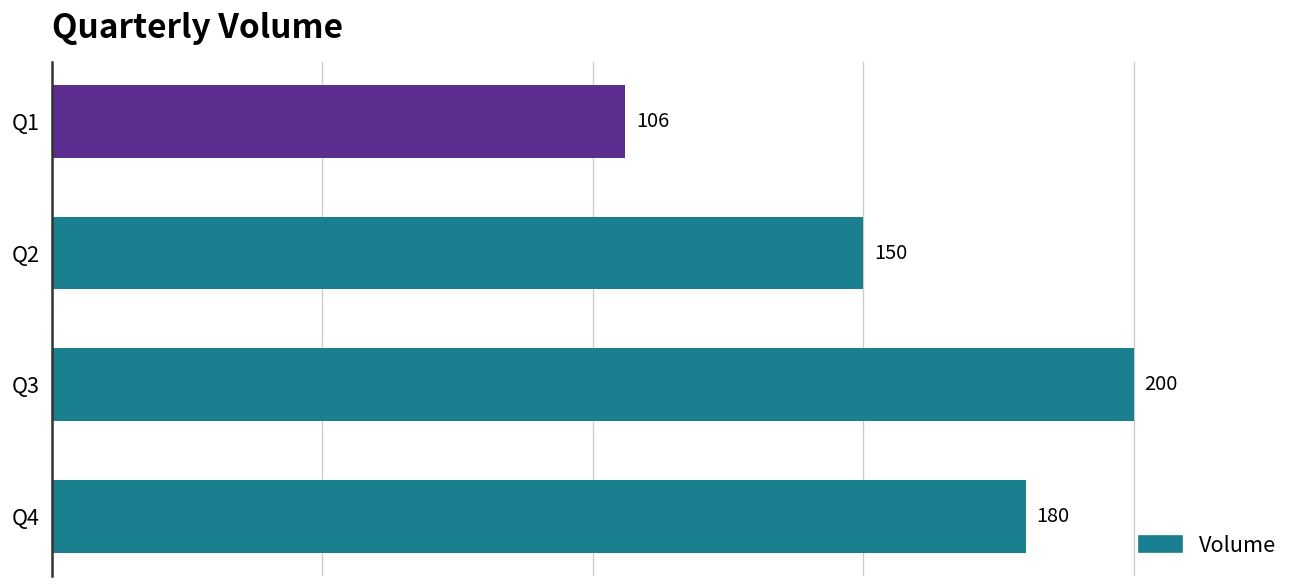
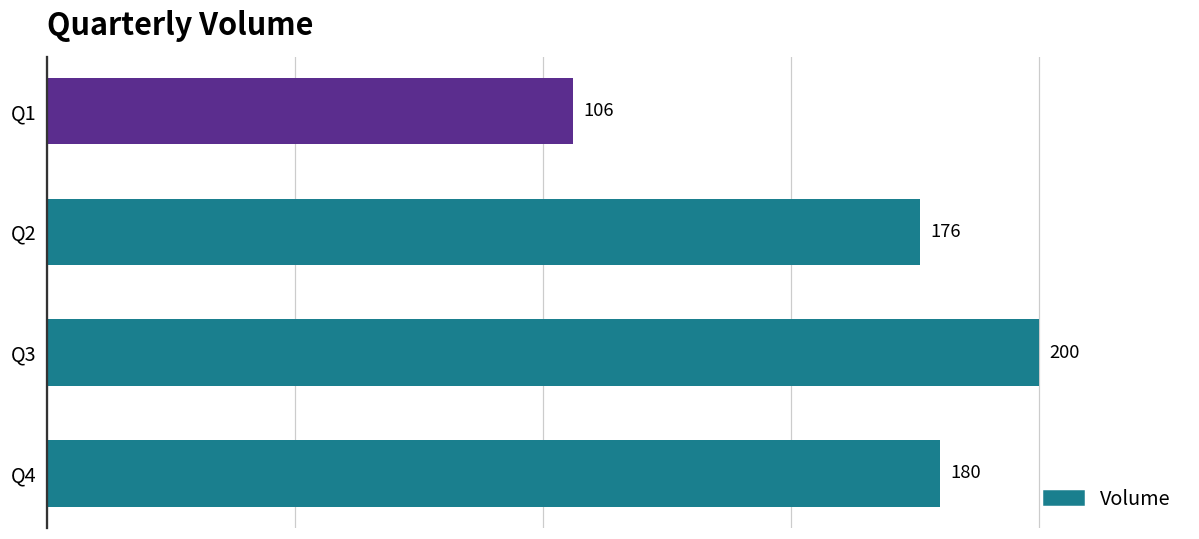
Q2: 150 -> 176
